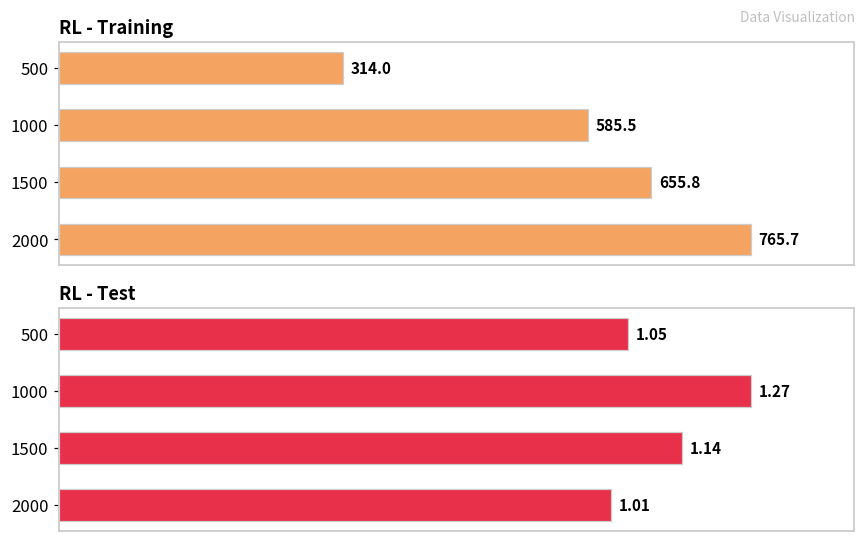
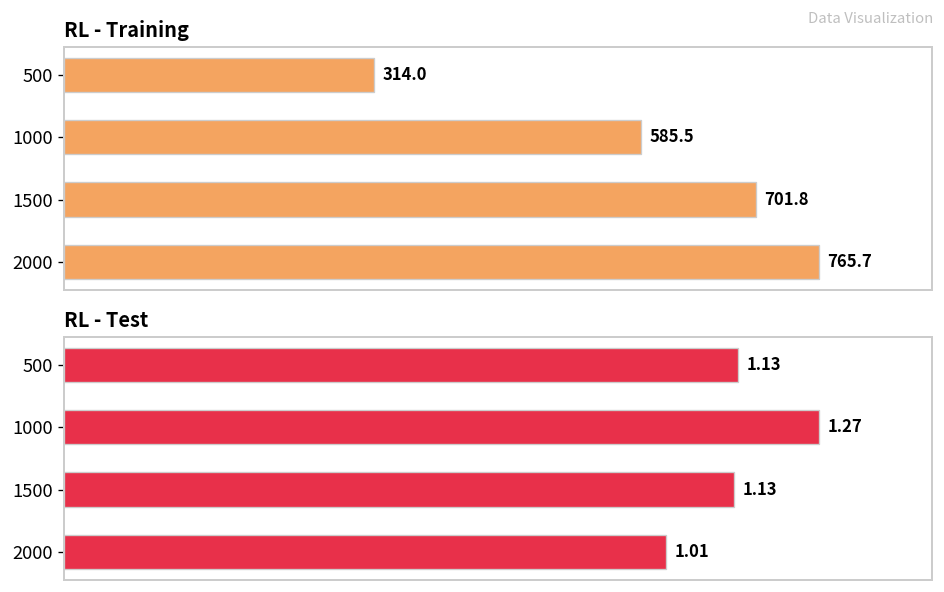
RL - Training, 1500: 655.8 -> 701.8
RL - Test, 500: 1.05 -> 1.13
RL - Test, 1500: 1.14 -> 1.13
